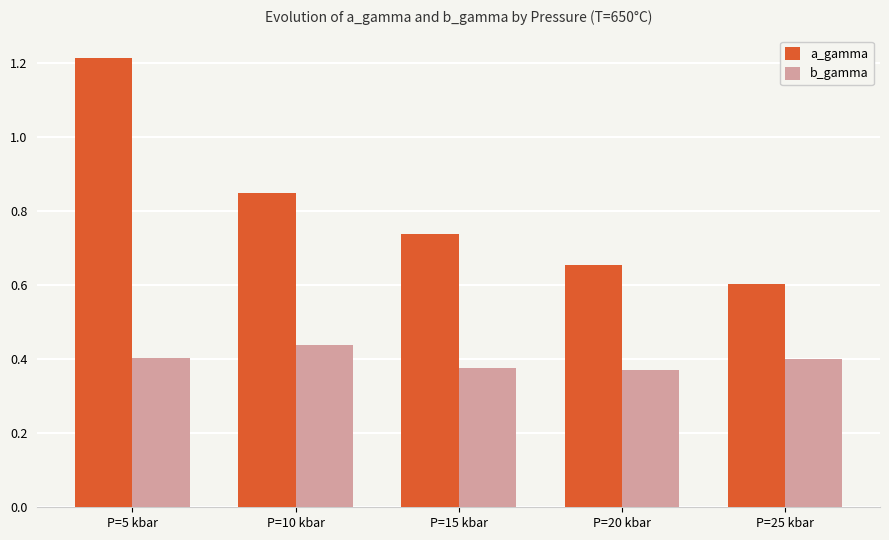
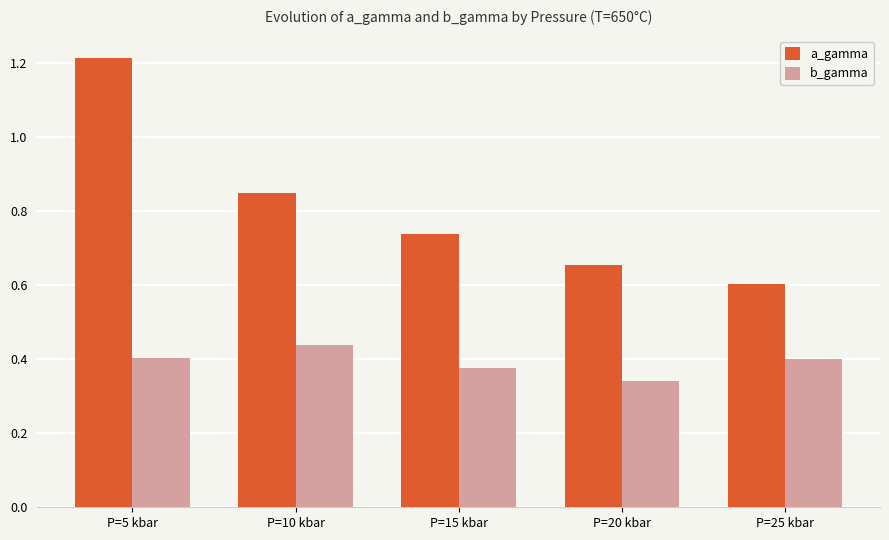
b_gamma, P=20 kbar: 0.37 -> 0.34
